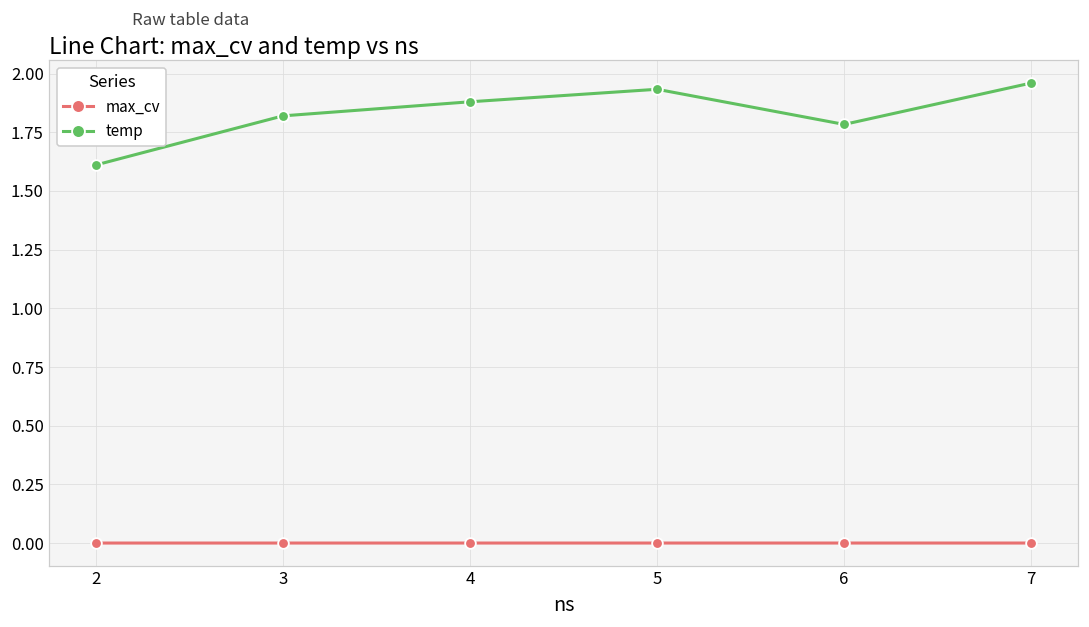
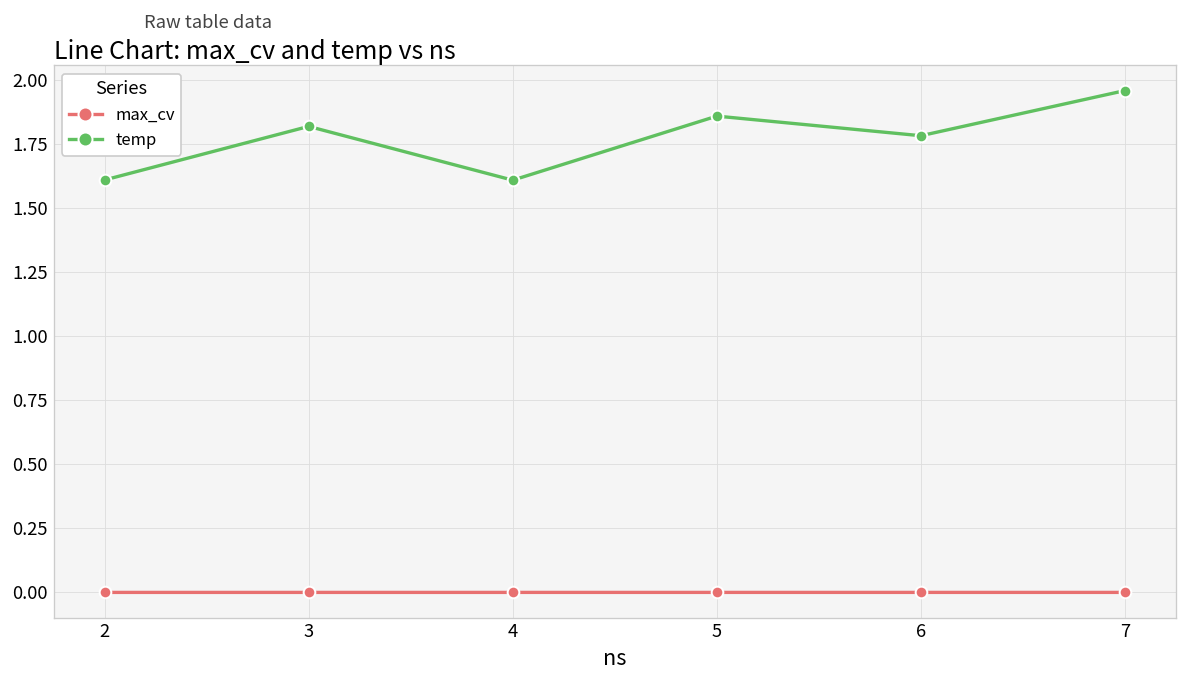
temp, 4: 1.88 -> 1.61
temp, 5: 1.93 -> 1.86
